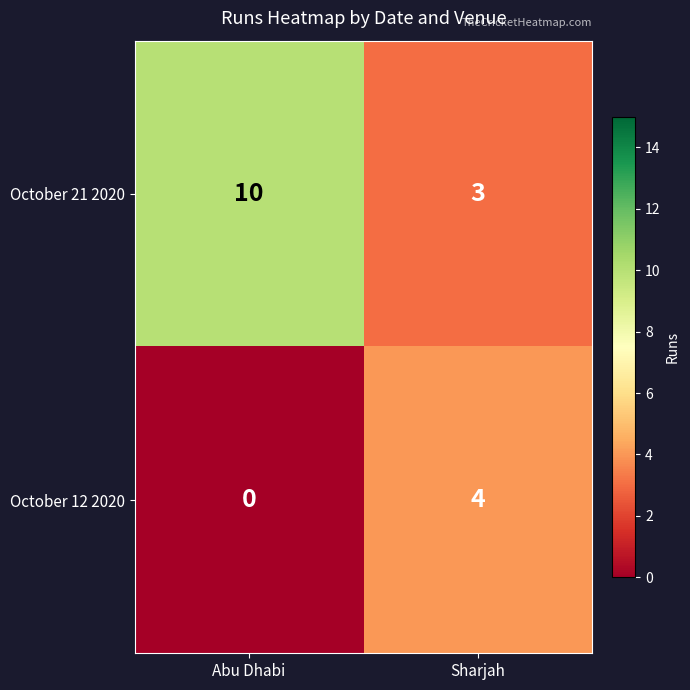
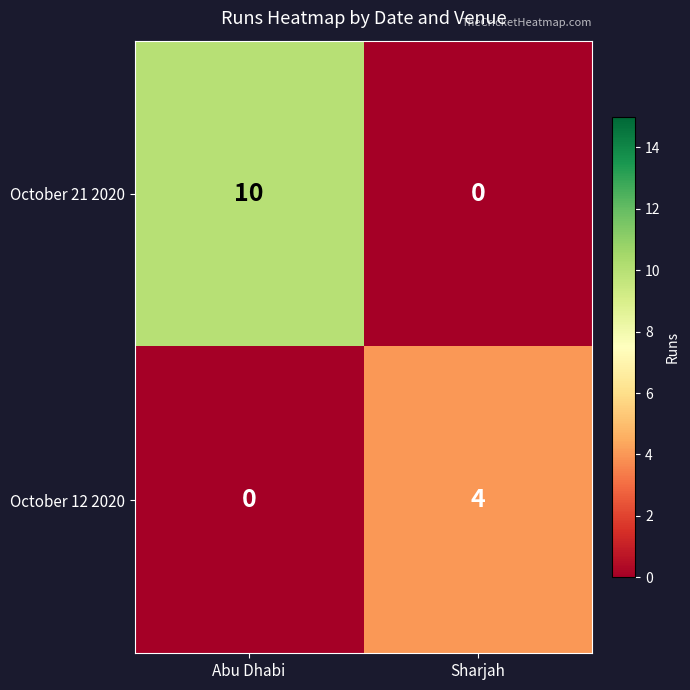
October 21 2020, Sharjah: 3 -> 0
